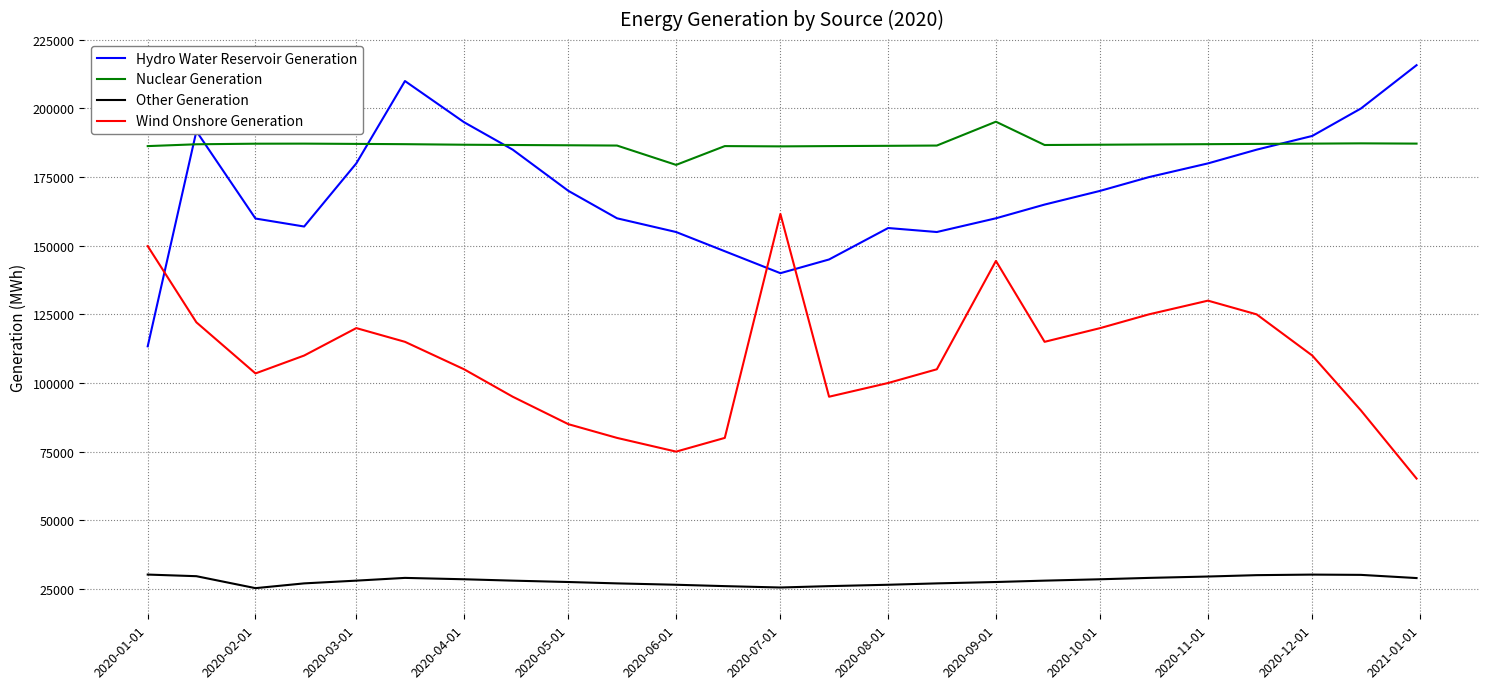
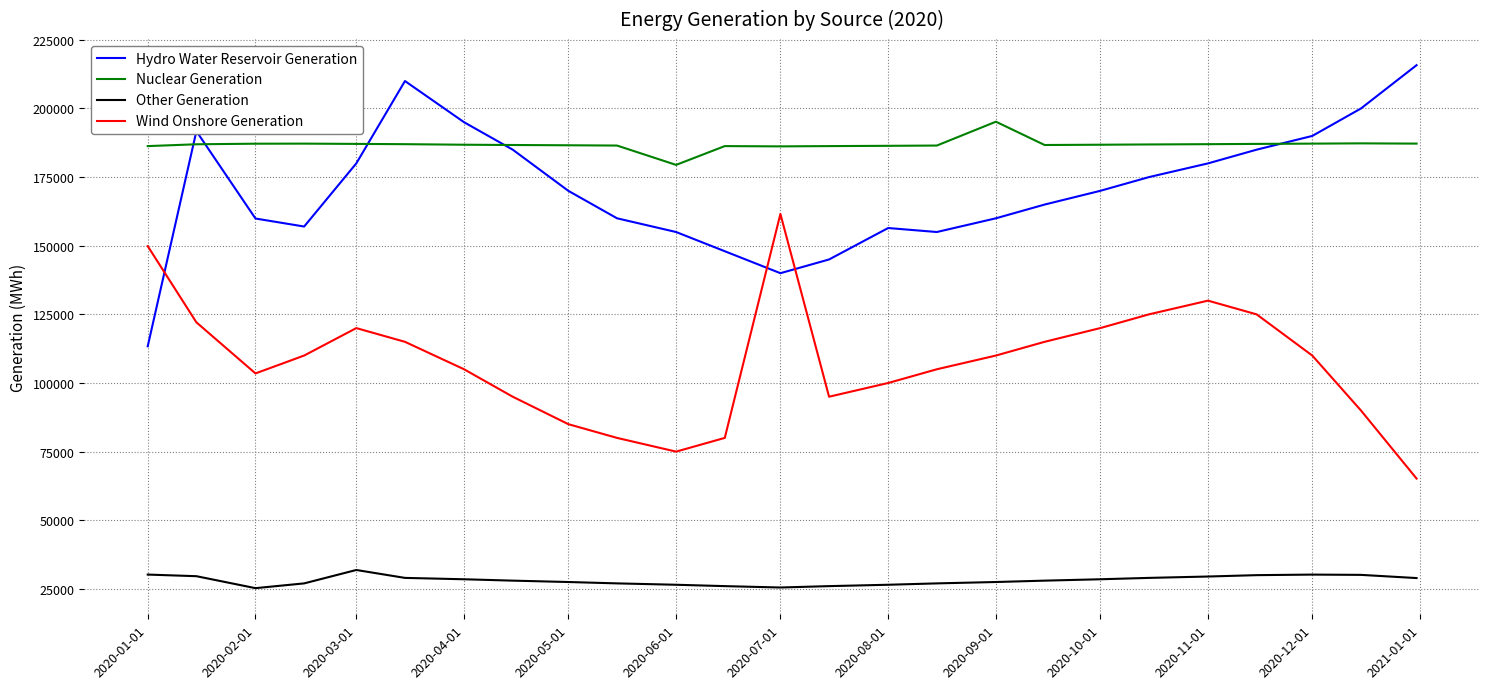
Other Generation, 2020-03-01: 28000 -> 32000
Wind Onshore Generation, 2020-09-01: 144000 -> 110000
